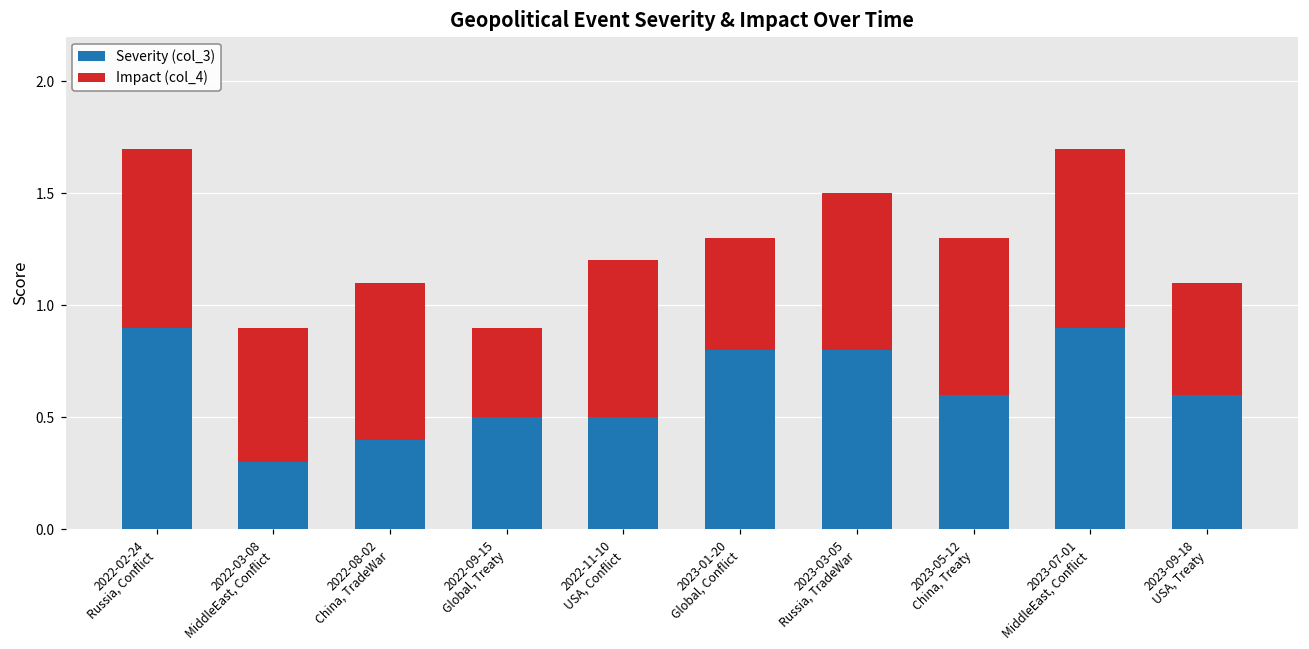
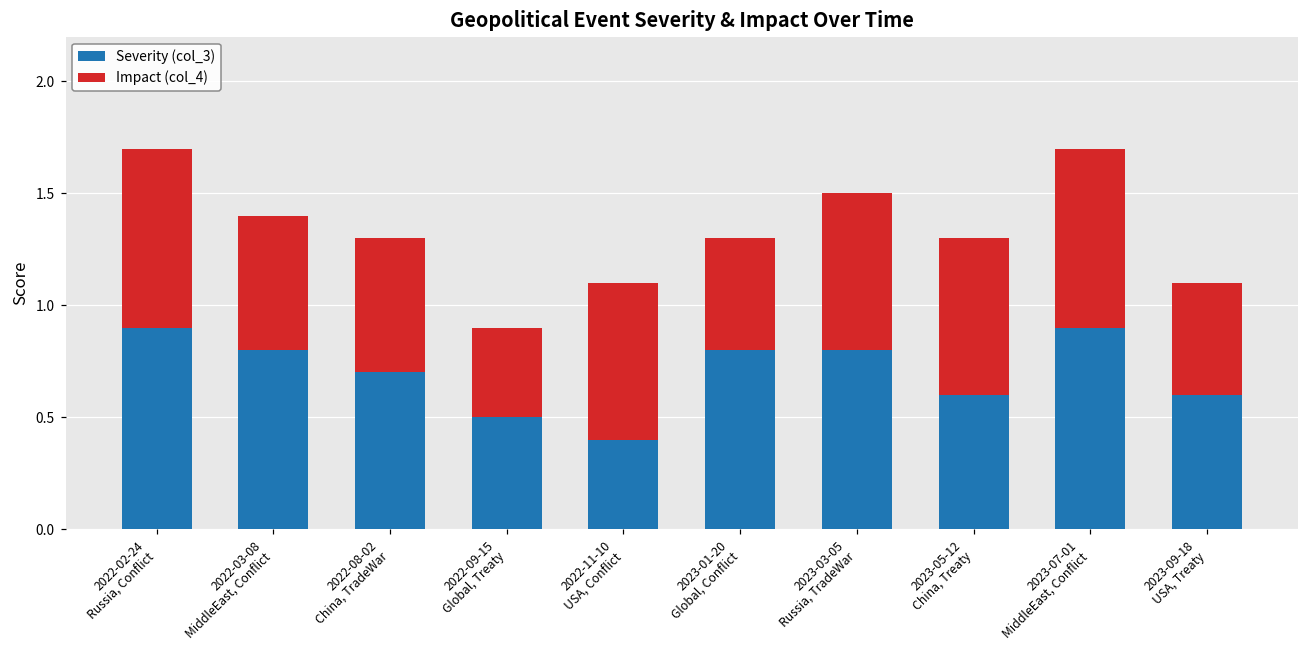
Severity (col_3), 2022-03-08 MiddleEast, Conflict: 0.3 -> 0.8
Severity (col_3), 2022-08-02 China, TradeWar: 0.4 -> 0.7
Impact (col_4), 2022-08-02 China, TradeWar: 0.7 -> 0.6
Severity (col_3), 2022-11-10 USA, Conflict: 0.5 -> 0.4
